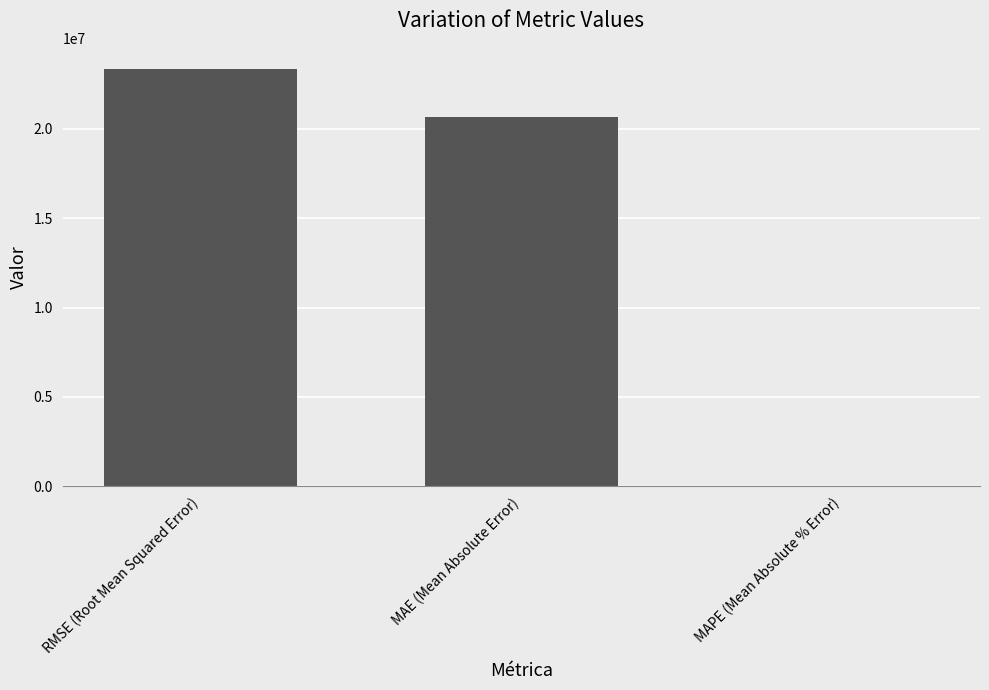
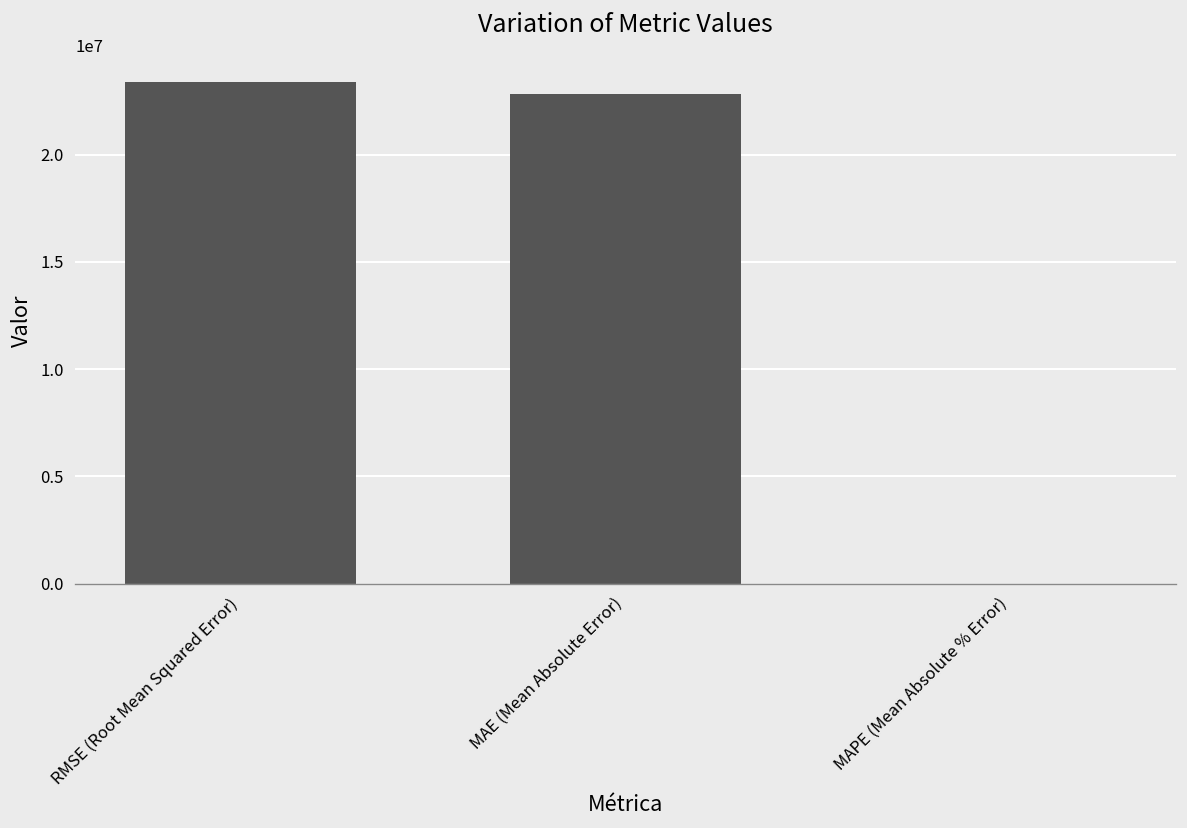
MAE (Mean Absolute Error): 20700000 -> 22800000
